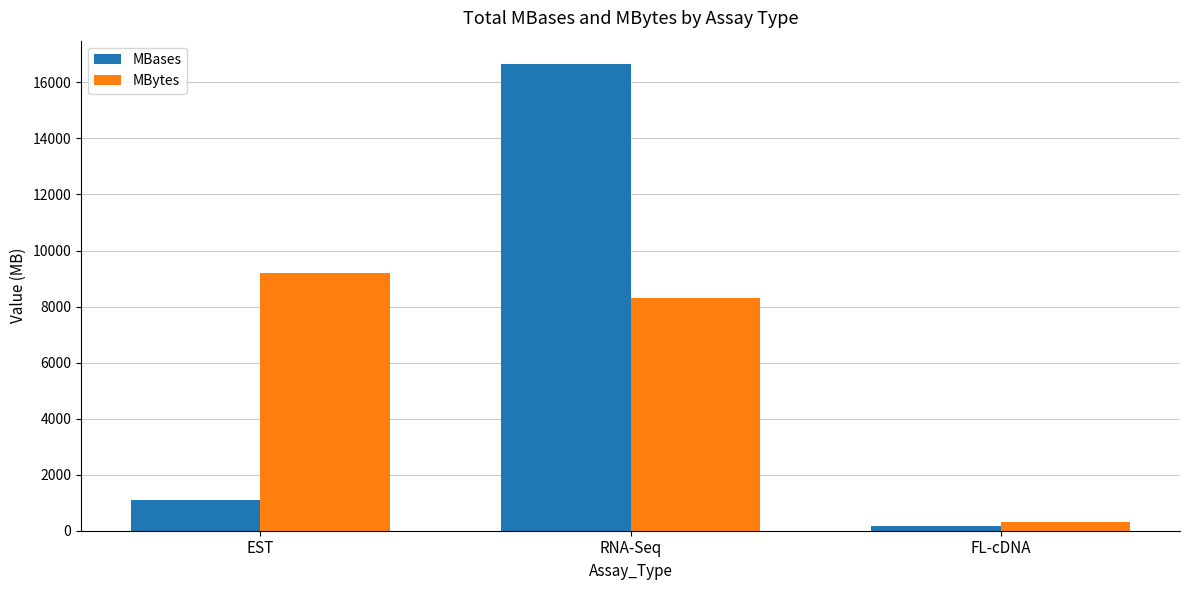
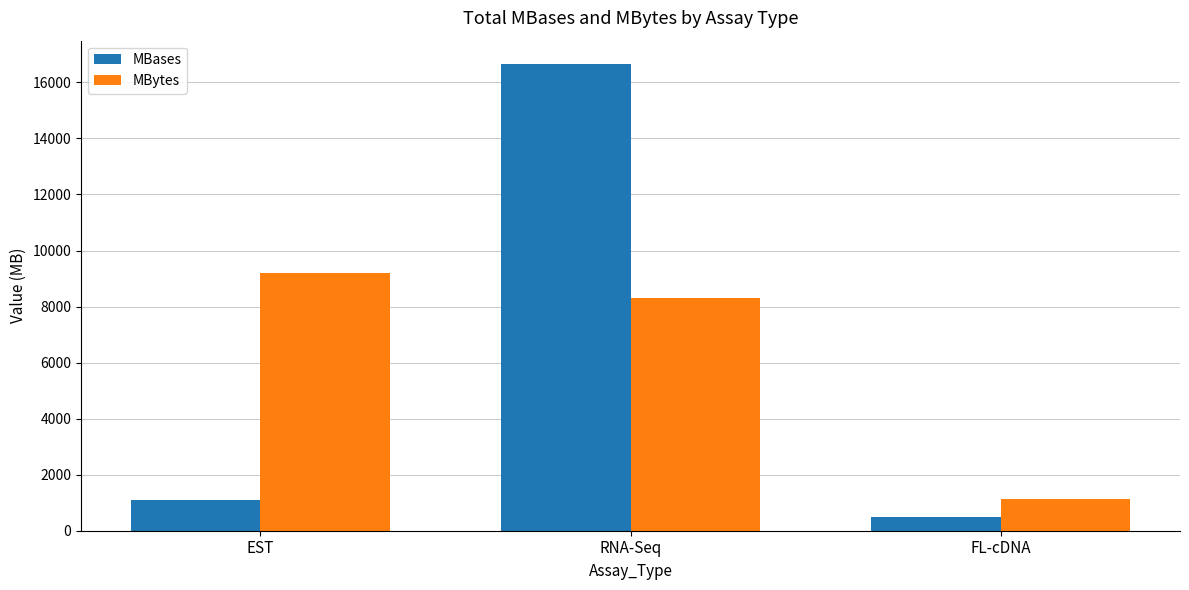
MBases, FL-cDNA: 200 -> 500
MBytes, FL-cDNA: 300 -> 1100
